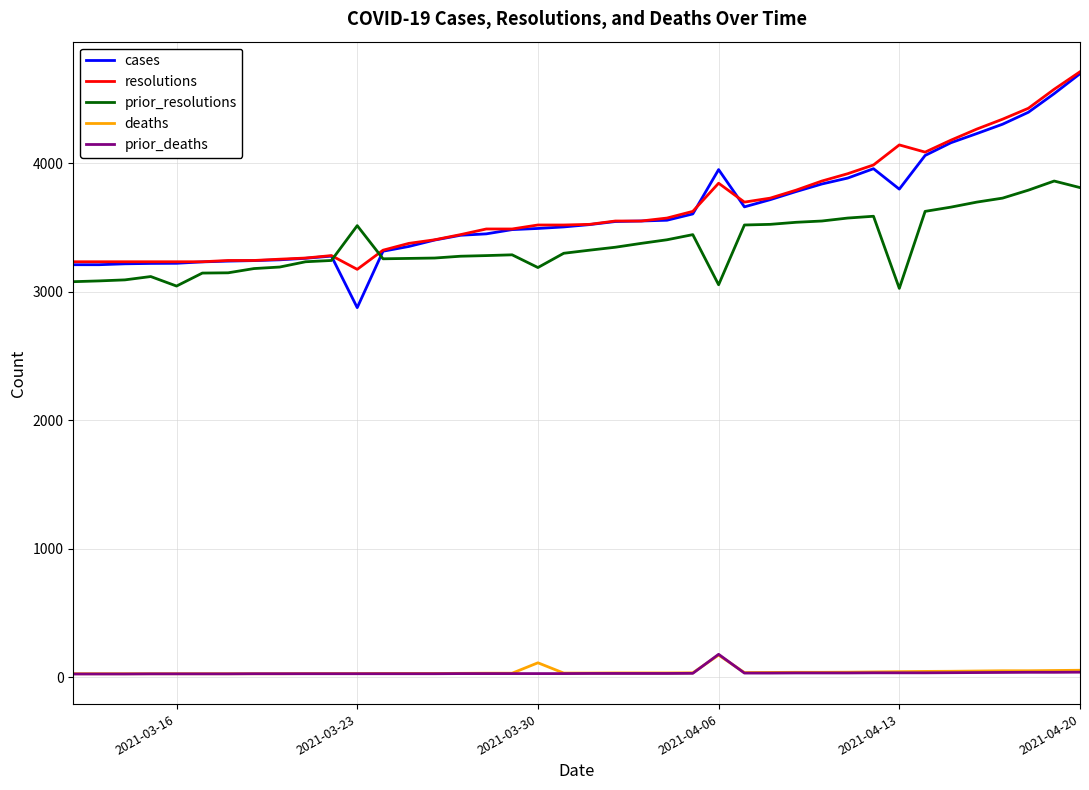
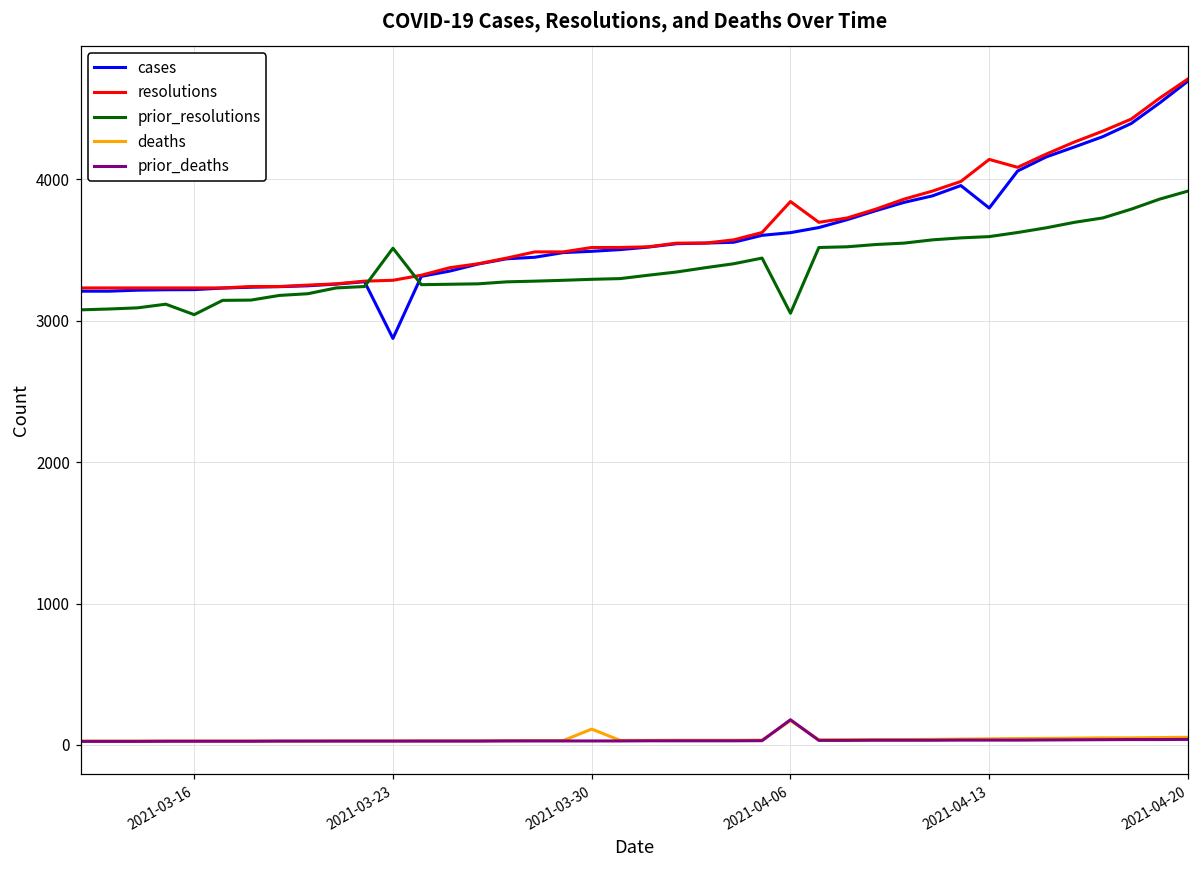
resolutions, 2021-03-23: 3170 -> 3290
prior_resolutions, 2021-03-30: 3190 -> 3290
cases, 2021-04-06: 3950 -> 3620
prior_resolutions, 2021-04-13: 3030 -> 3600
prior_resolutions, 2021-04-20: 3810 -> 3920
